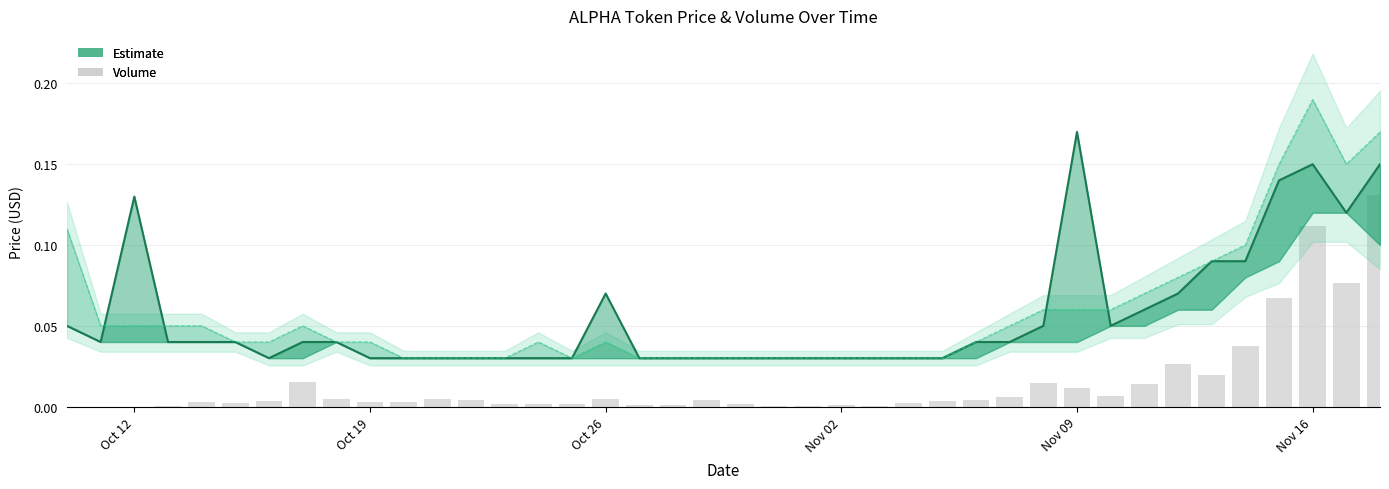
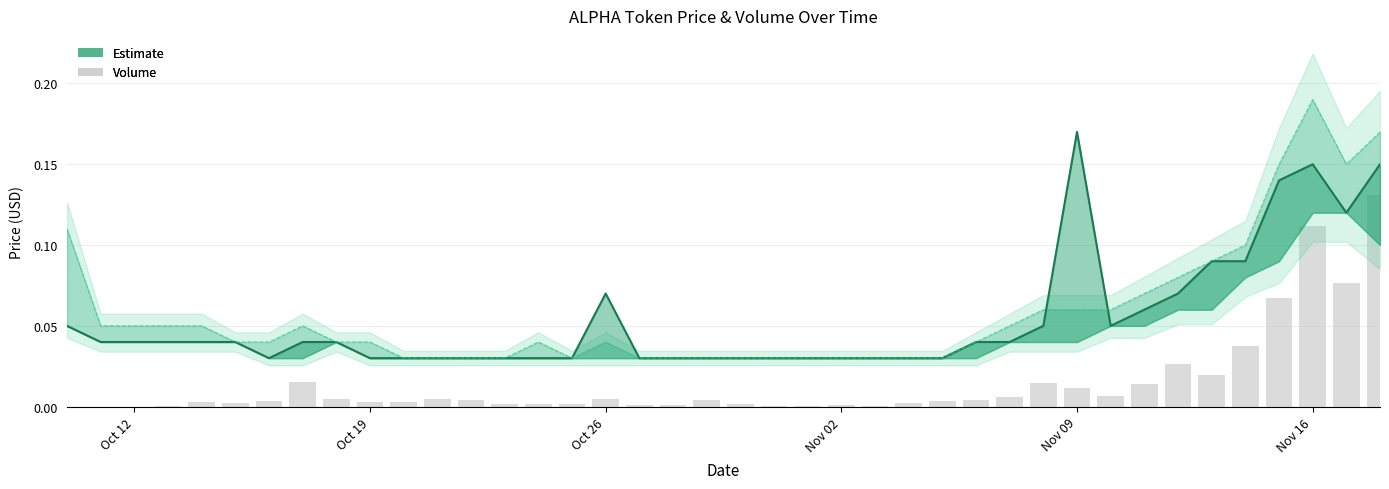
Estimate, Oct 12: 0.13 -> 0.04
